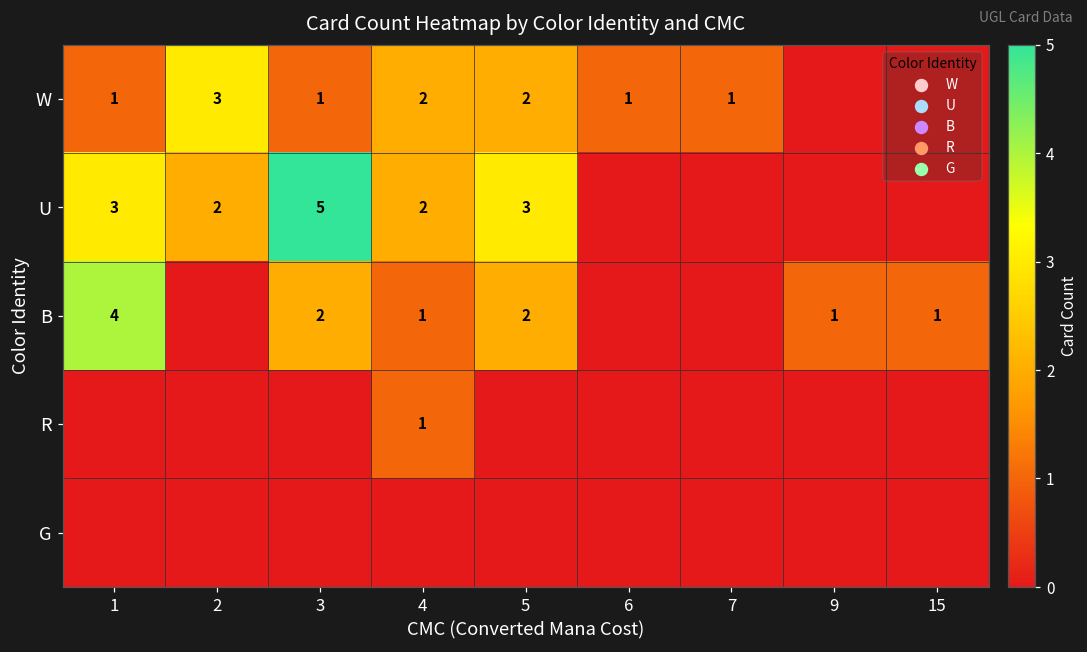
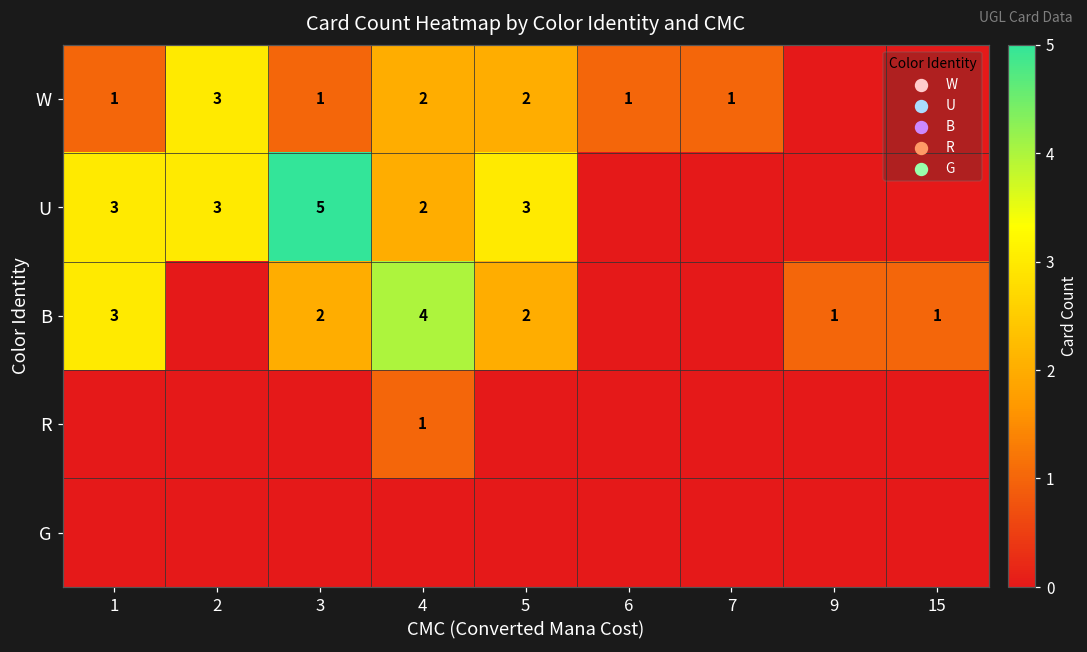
U, 2: 2 -> 3
B, 1: 4 -> 3
B, 4: 1 -> 4
